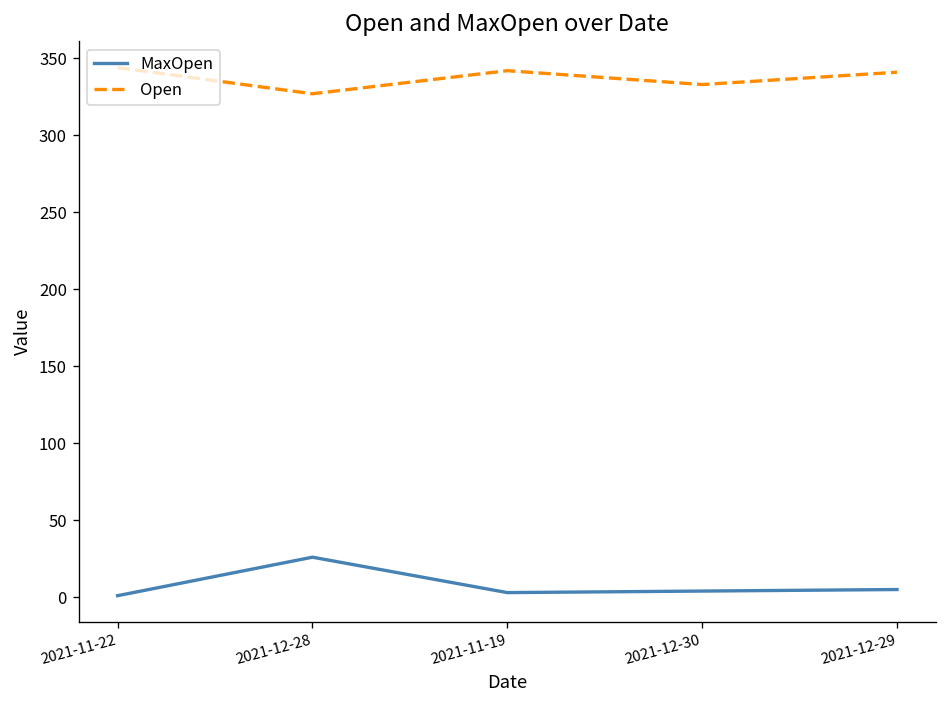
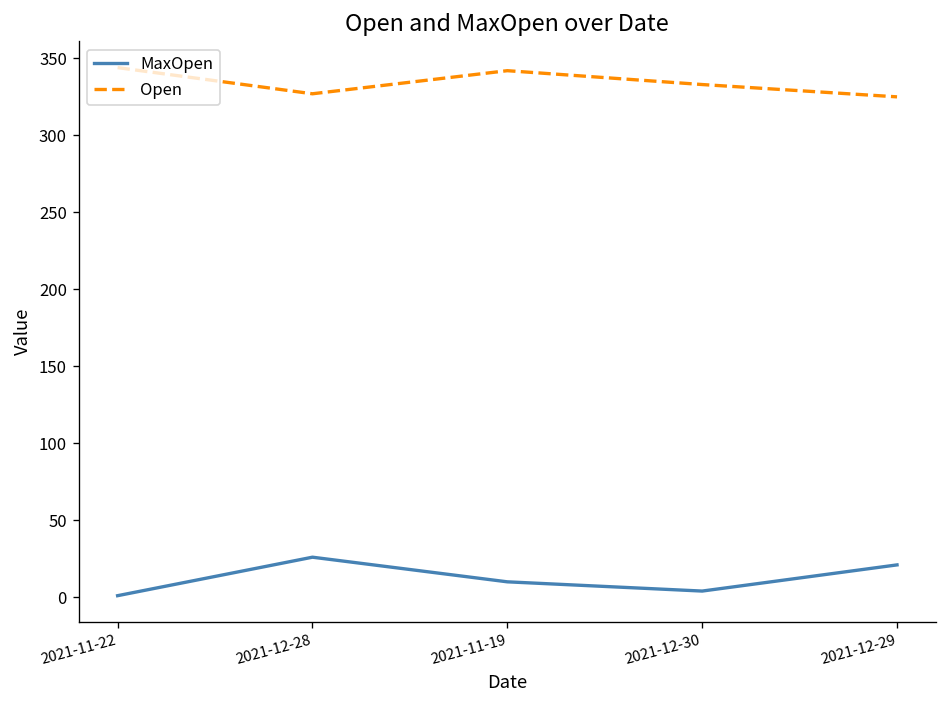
MaxOpen, 2021-11-19: 3 -> 10
MaxOpen, 2021-12-29: 5 -> 21
Open, 2021-12-29: 341 -> 325
